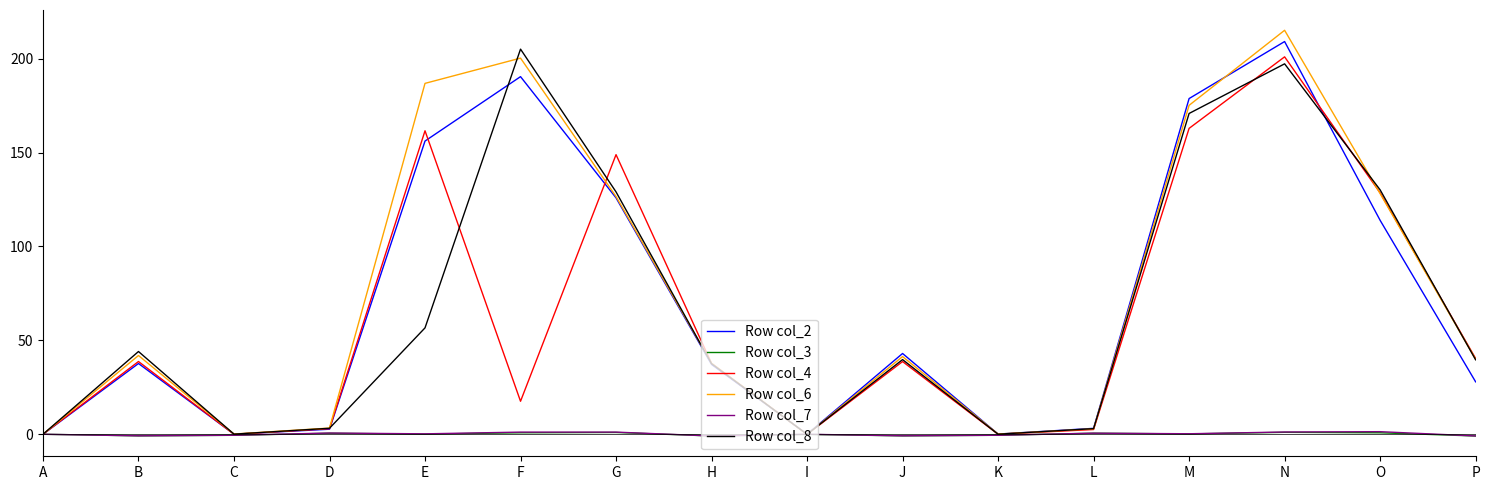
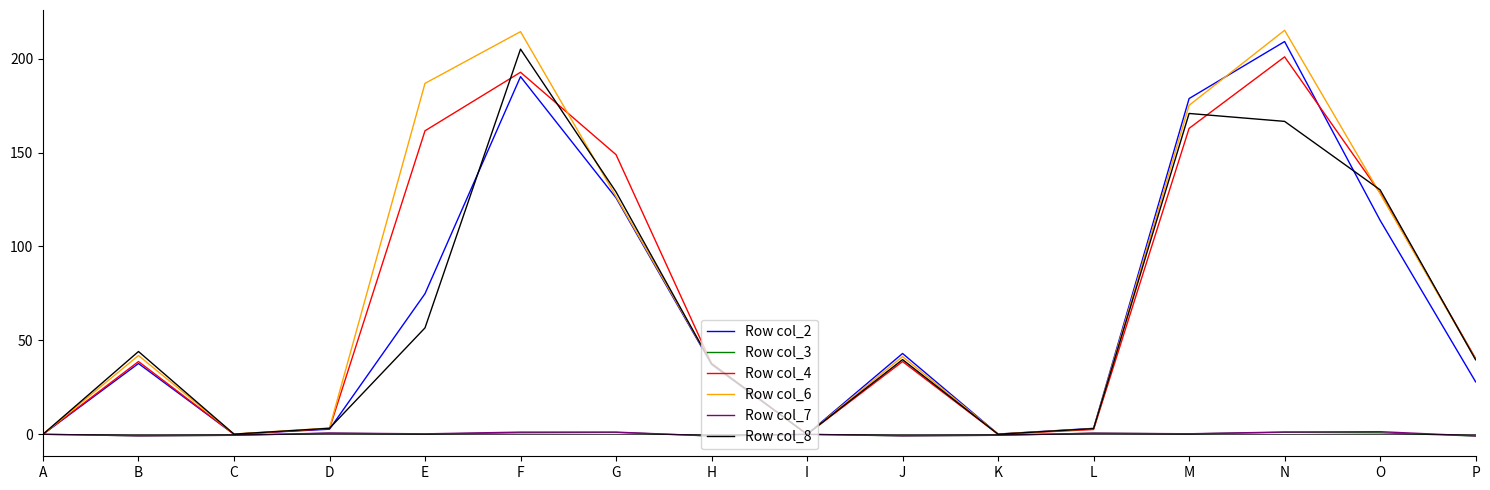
Row col_2, E: 156 -> 75
Row col_4, F: 18 -> 193
Row col_6, F: 200 -> 214
Row col_8, N: 197 -> 167
